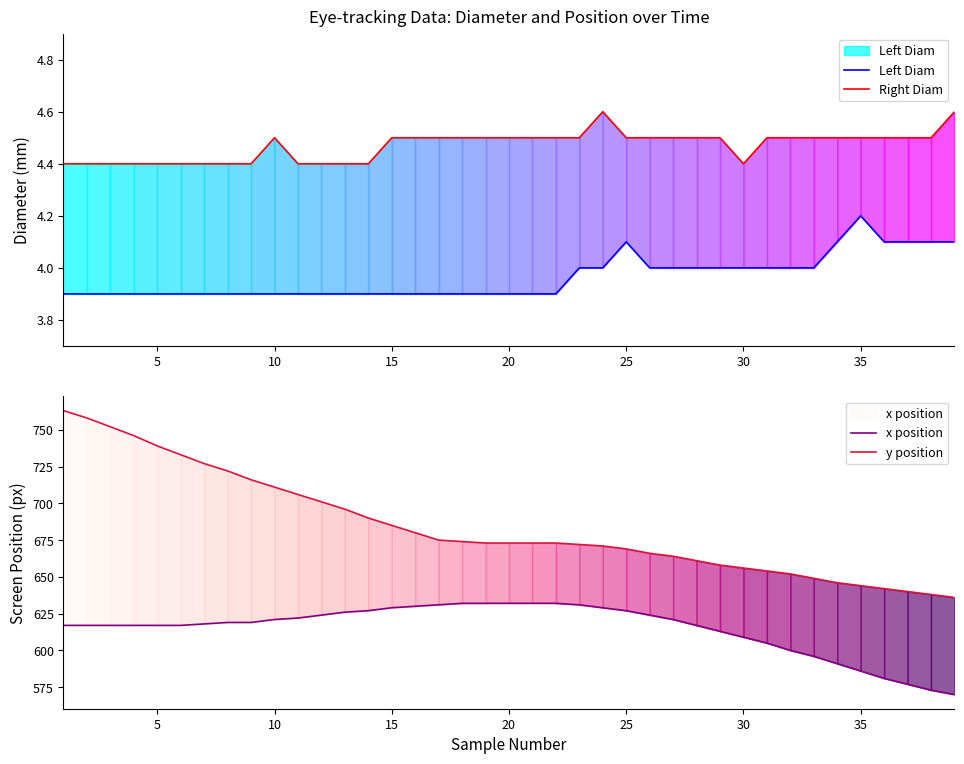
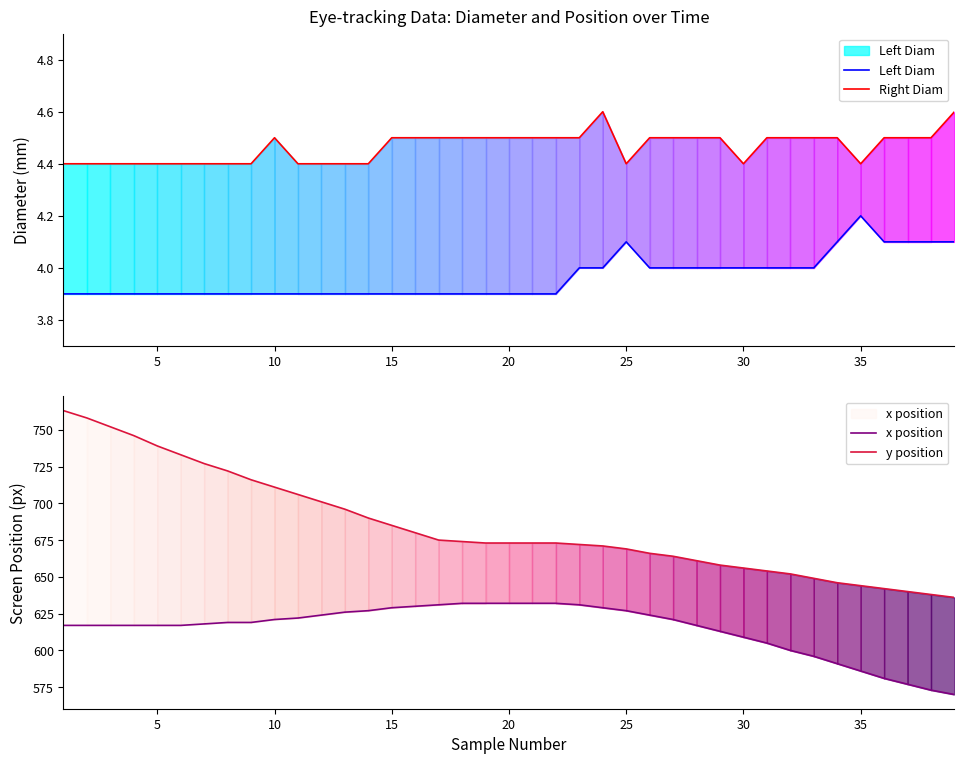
Eye-tracking Data: Diameter and Position over Time, Right Diam, 25: 4.5 -> 4.4
Eye-tracking Data: Diameter and Position over Time, Right Diam, 35: 4.5 -> 4.4
